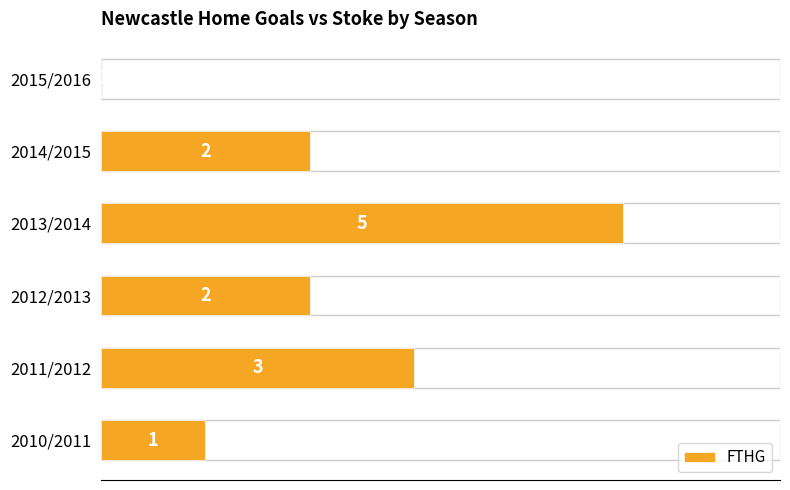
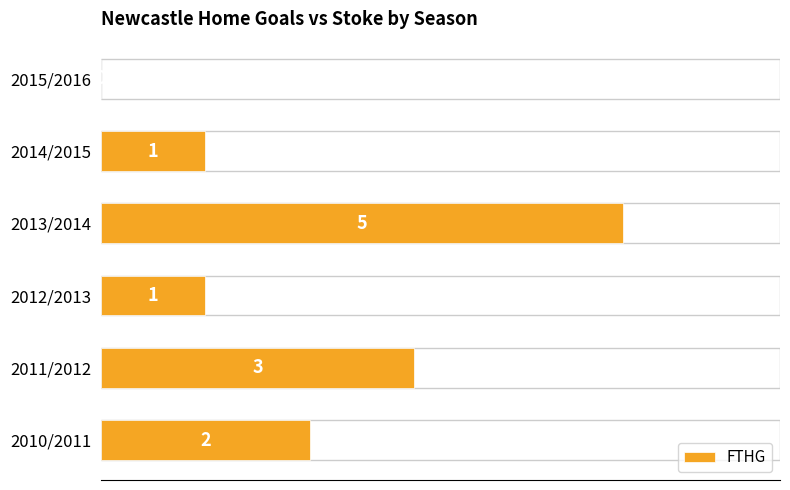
2014/2015: 2 -> 1
2012/2013: 2 -> 1
2010/2011: 1 -> 2
